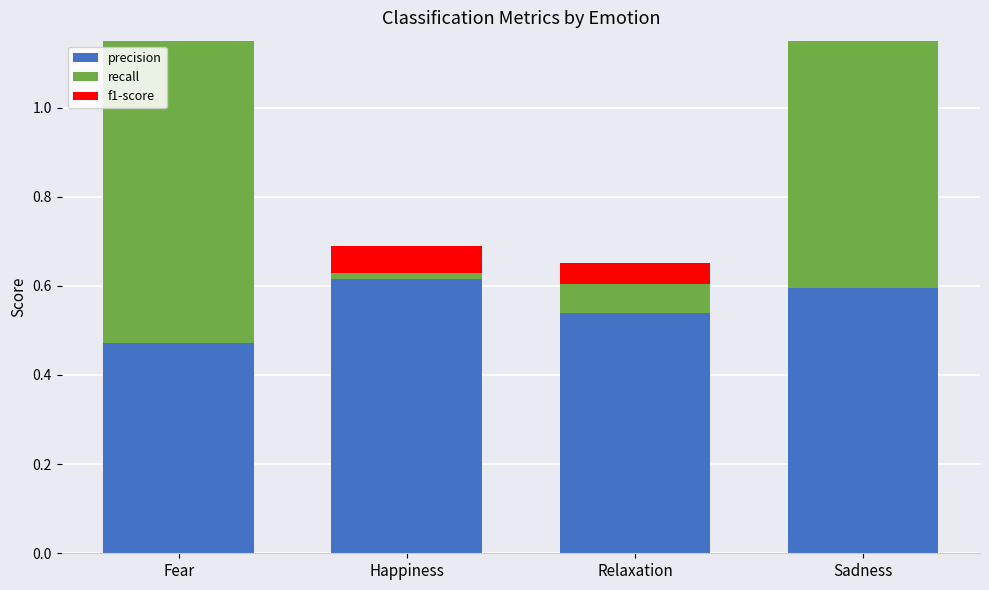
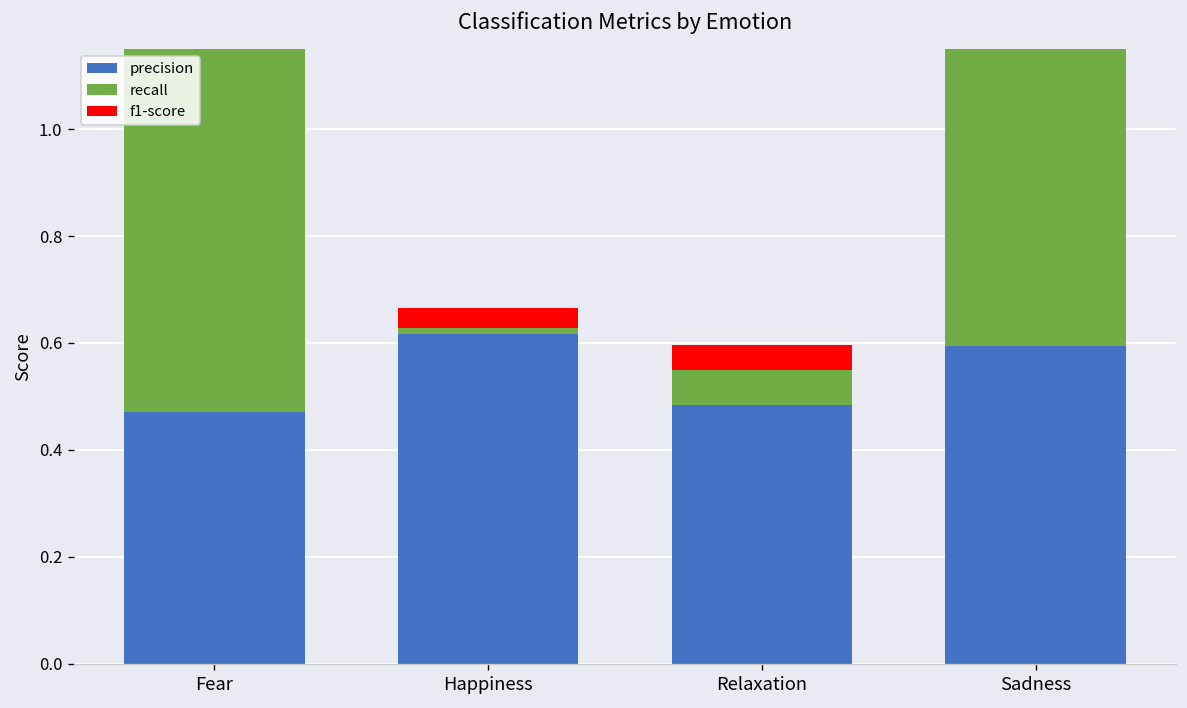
f1-score, Happiness: 0.06 -> 0.04
precision, Relaxation: 0.54 -> 0.48
